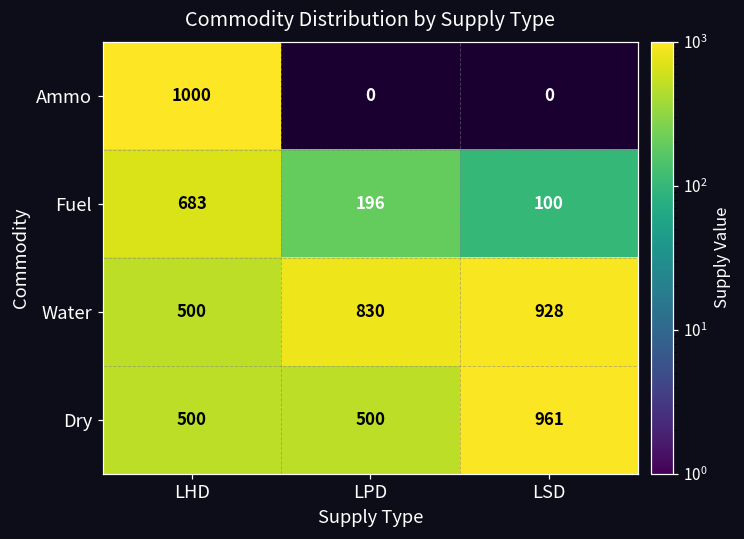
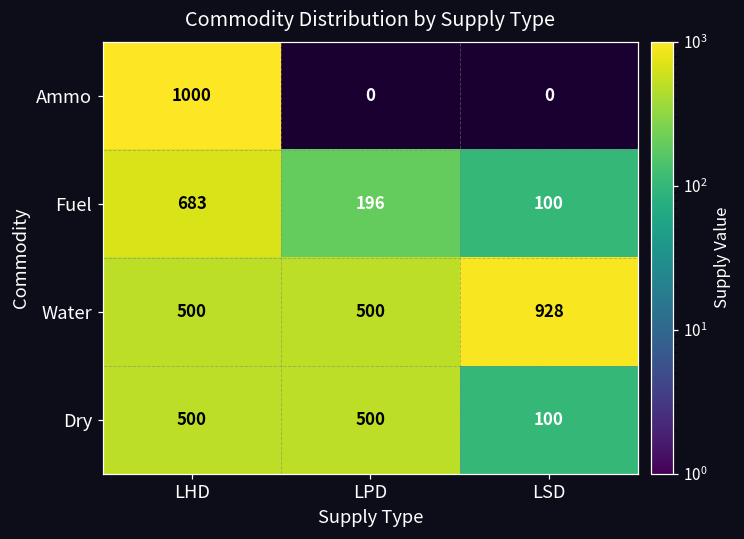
Water, LPD: 830 -> 500
Dry, LSD: 961 -> 100
